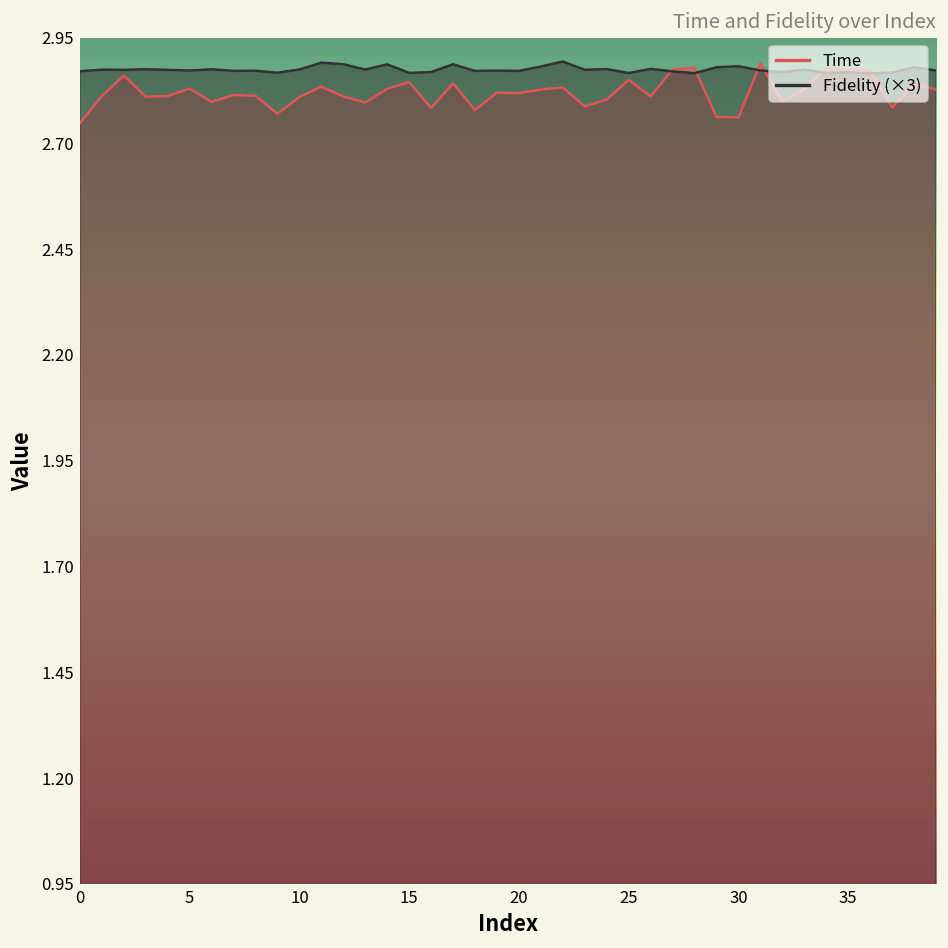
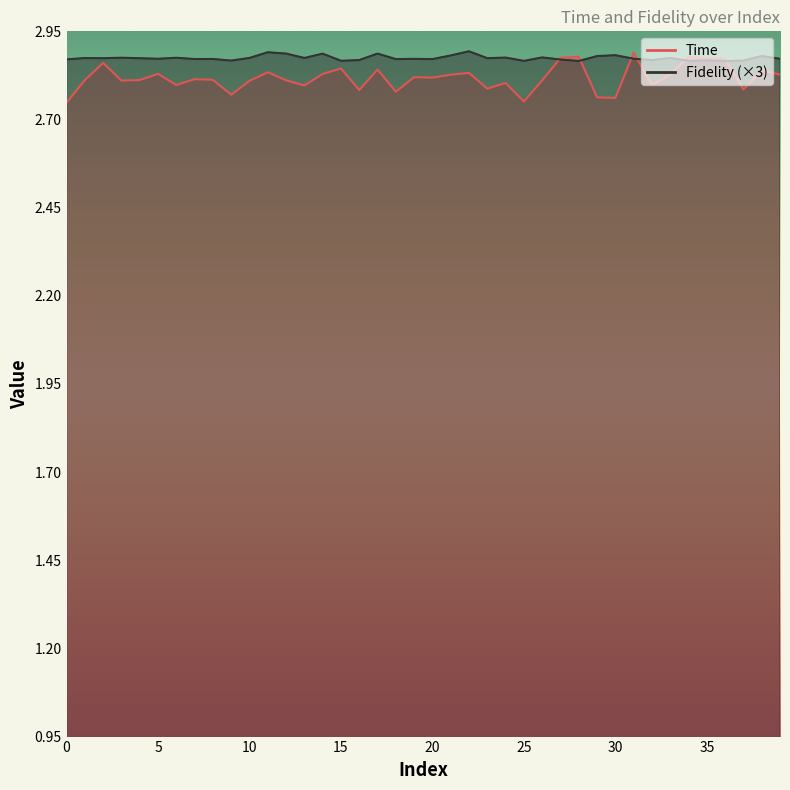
Time, 25: 2.85 -> 2.75
